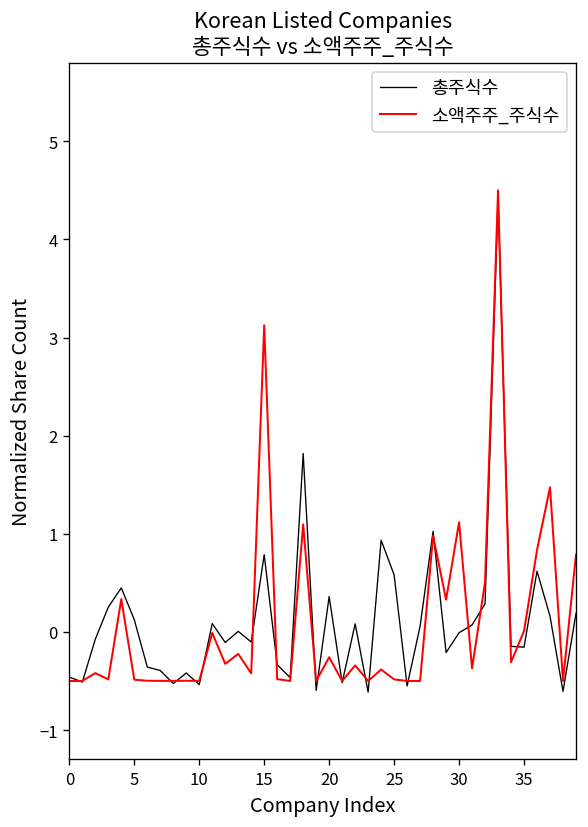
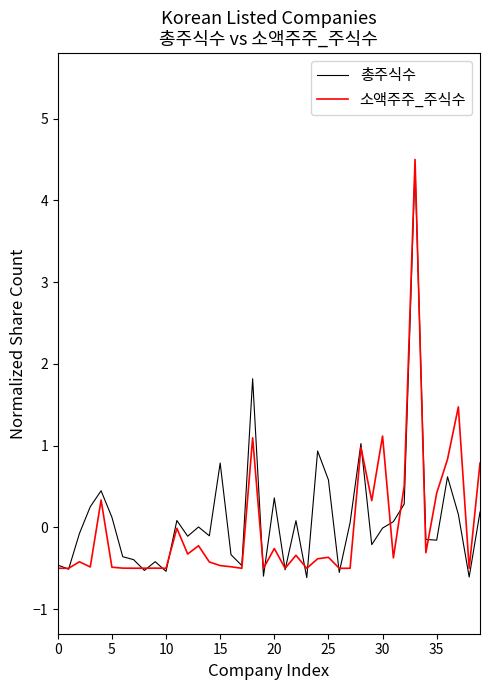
소액주주_주식수, 15: 3.1 -> -0.5
소액주주_주식수, 25: -0.5 -> -0.4
소액주주_주식수, 35: 0.0 -> 0.4
